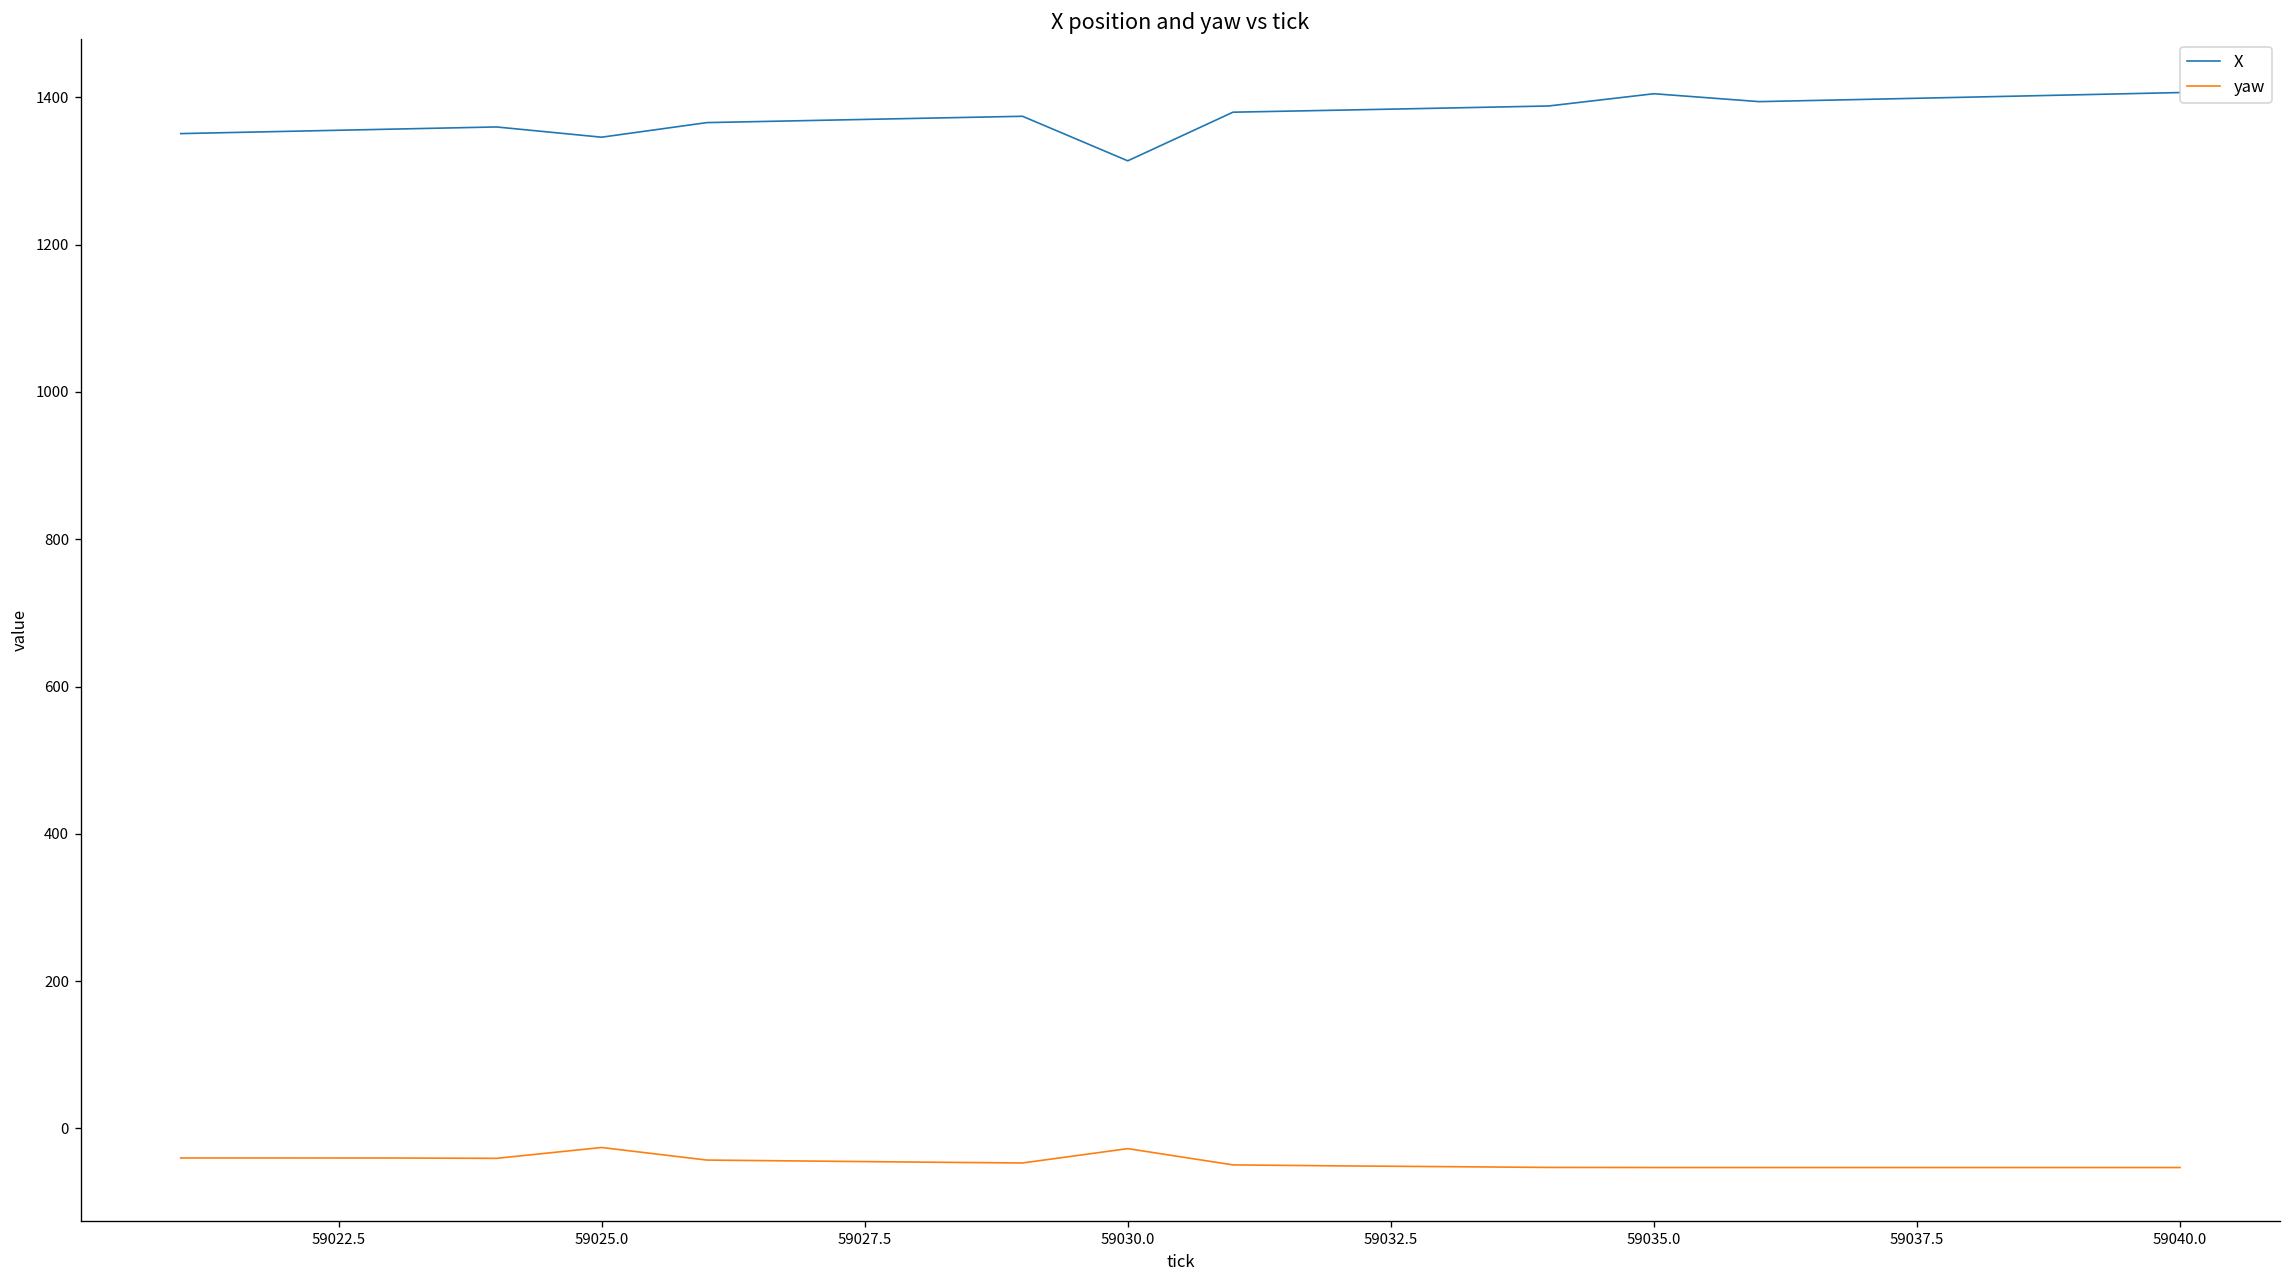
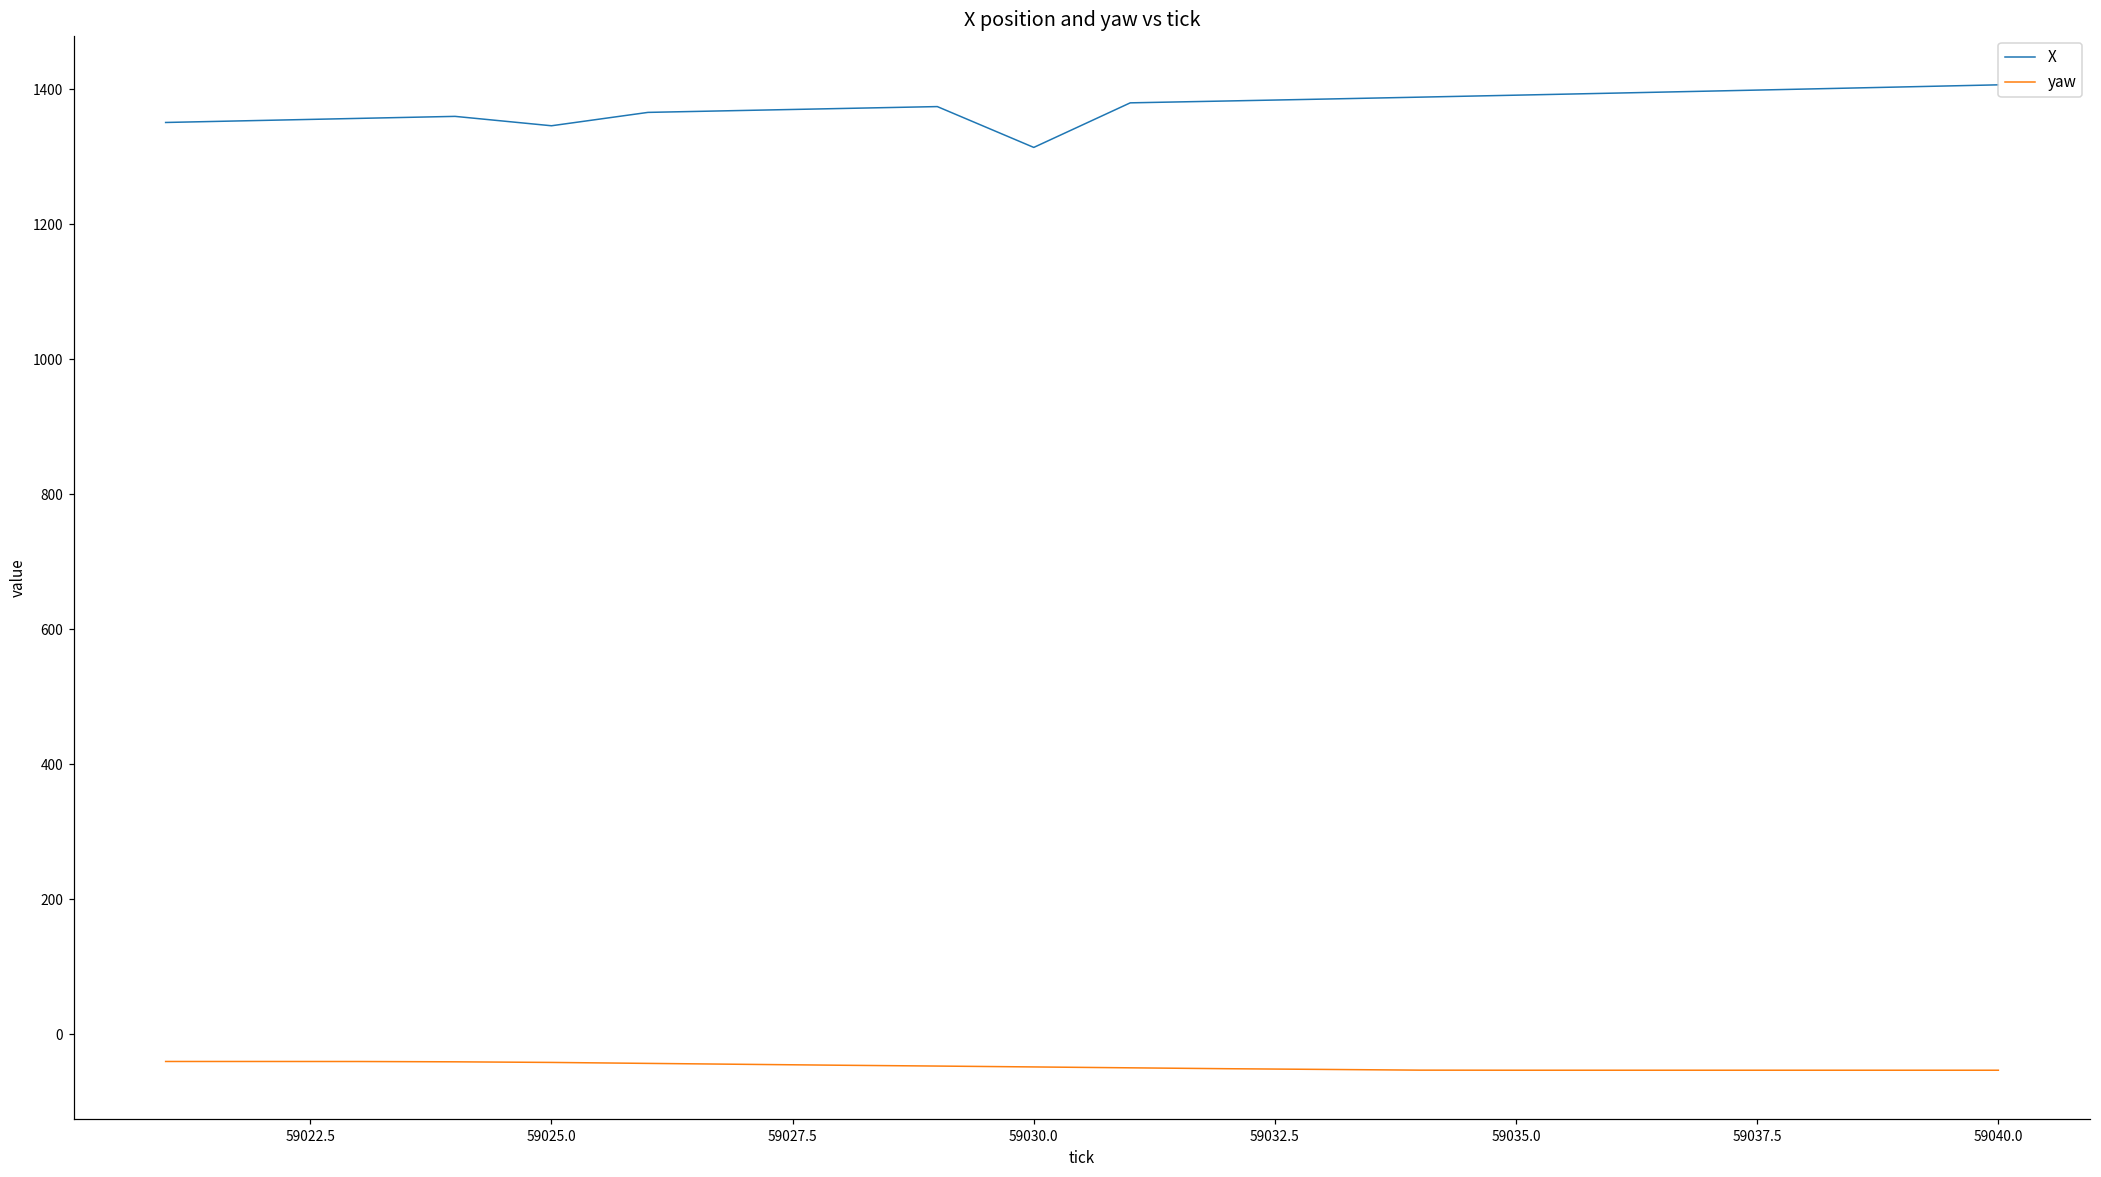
yaw, 59025.0: -30 -> -40
yaw, 59030.0: -30 -> -50
X, 59035.0: 1400 -> 1390
